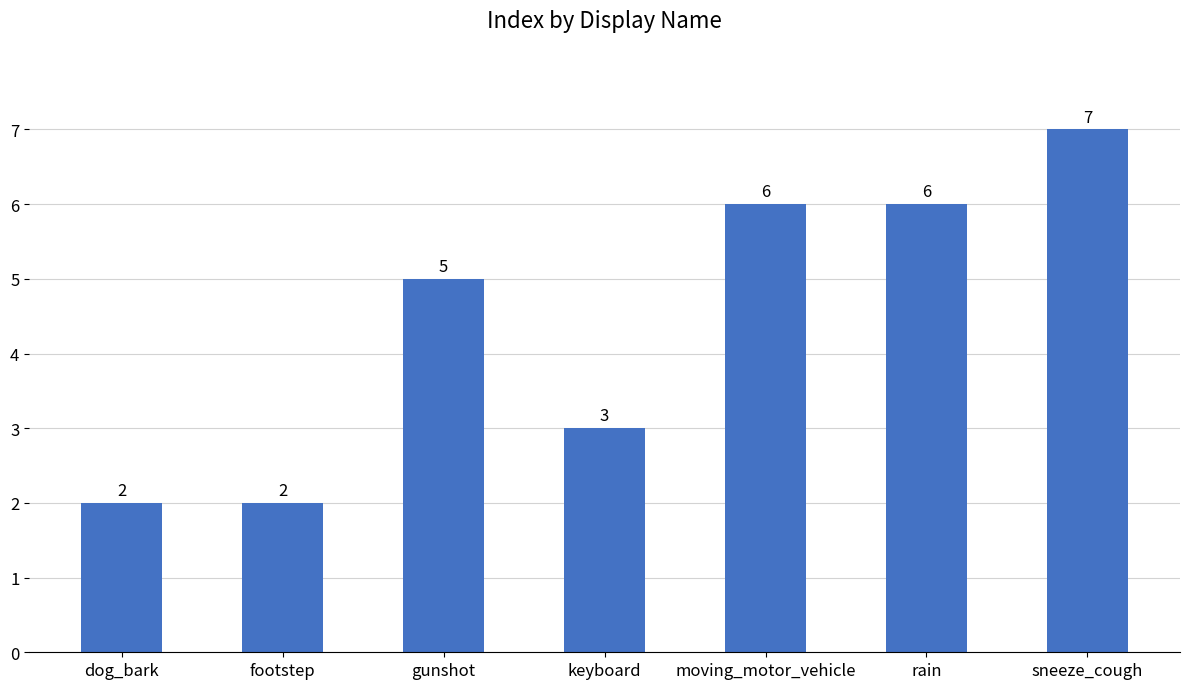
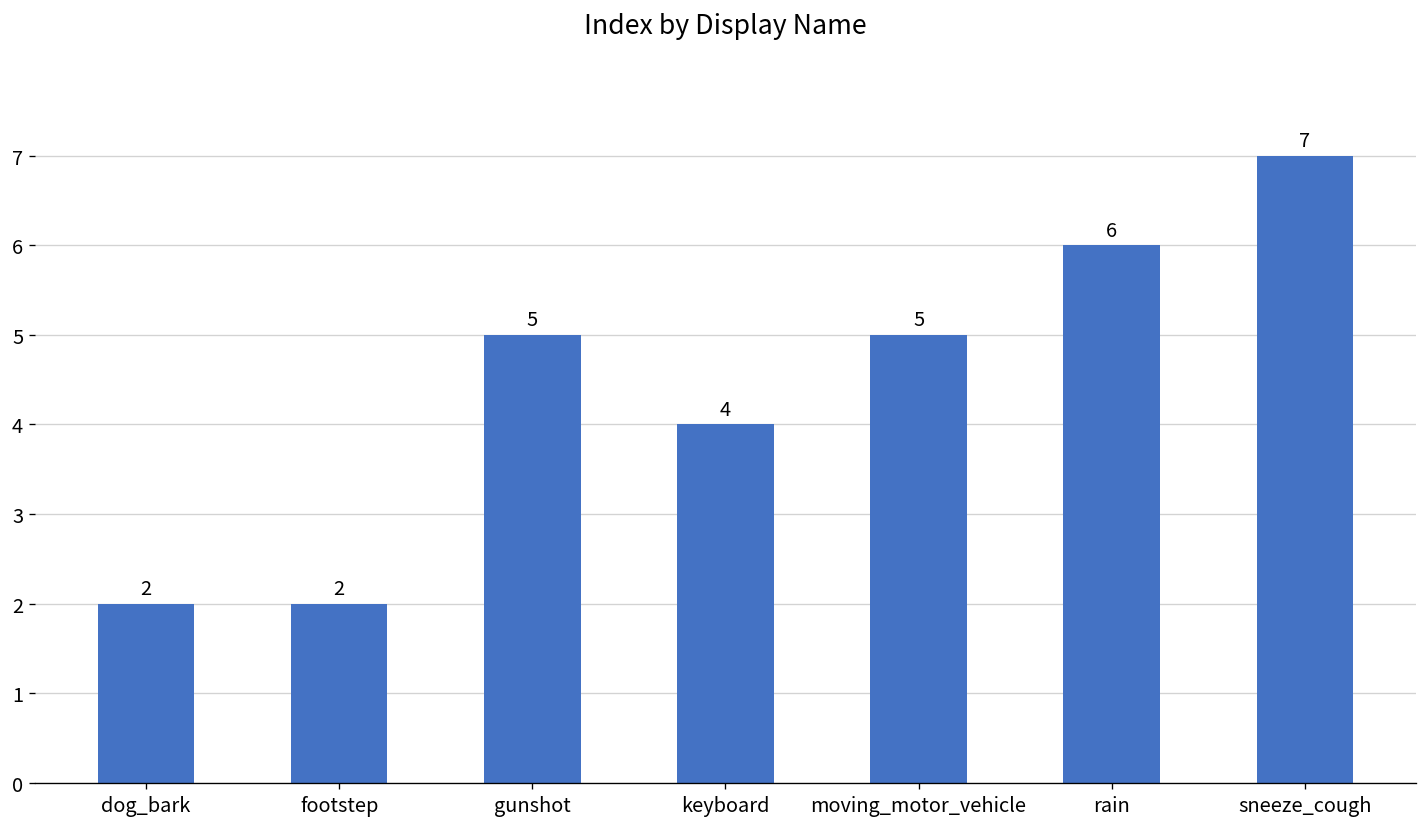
keyboard: 3 -> 4
moving_motor_vehicle: 6 -> 5
